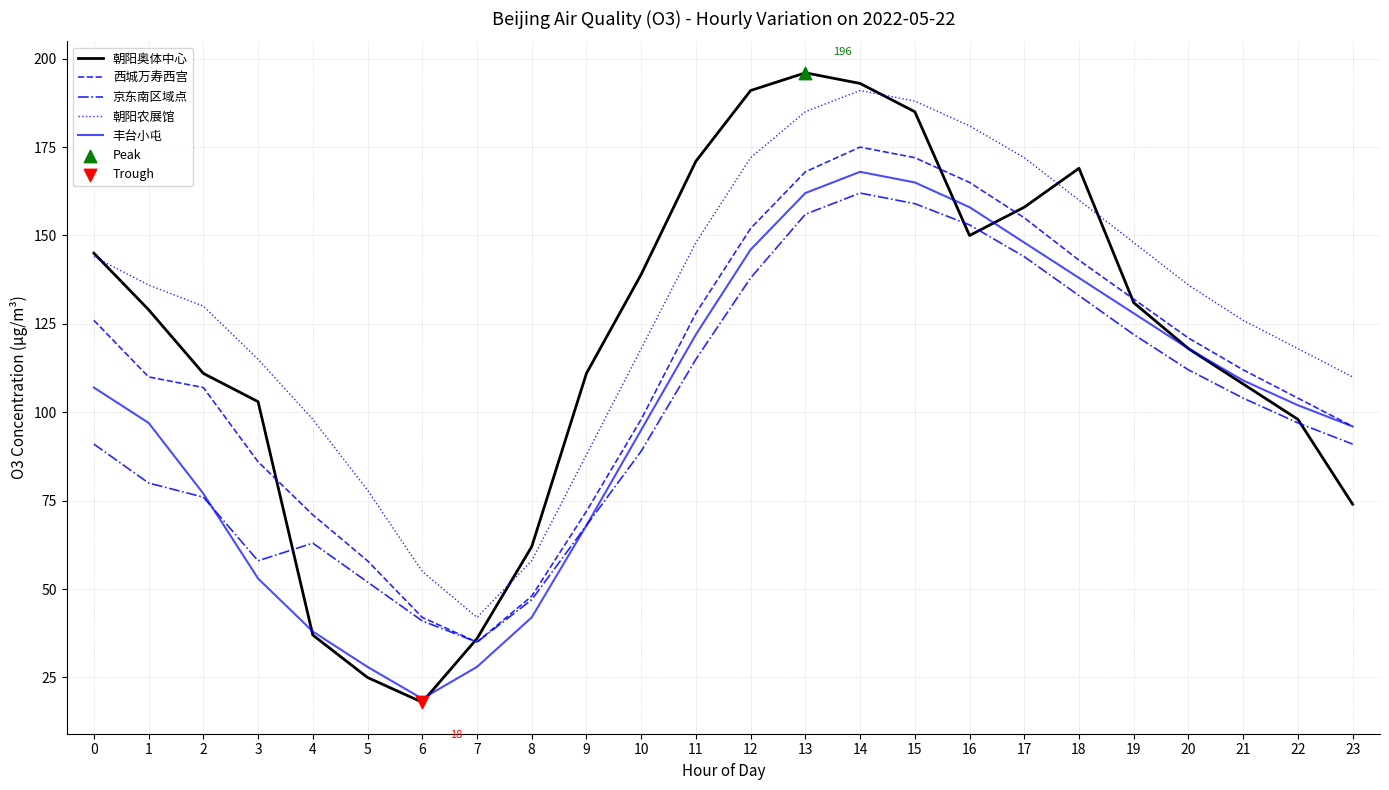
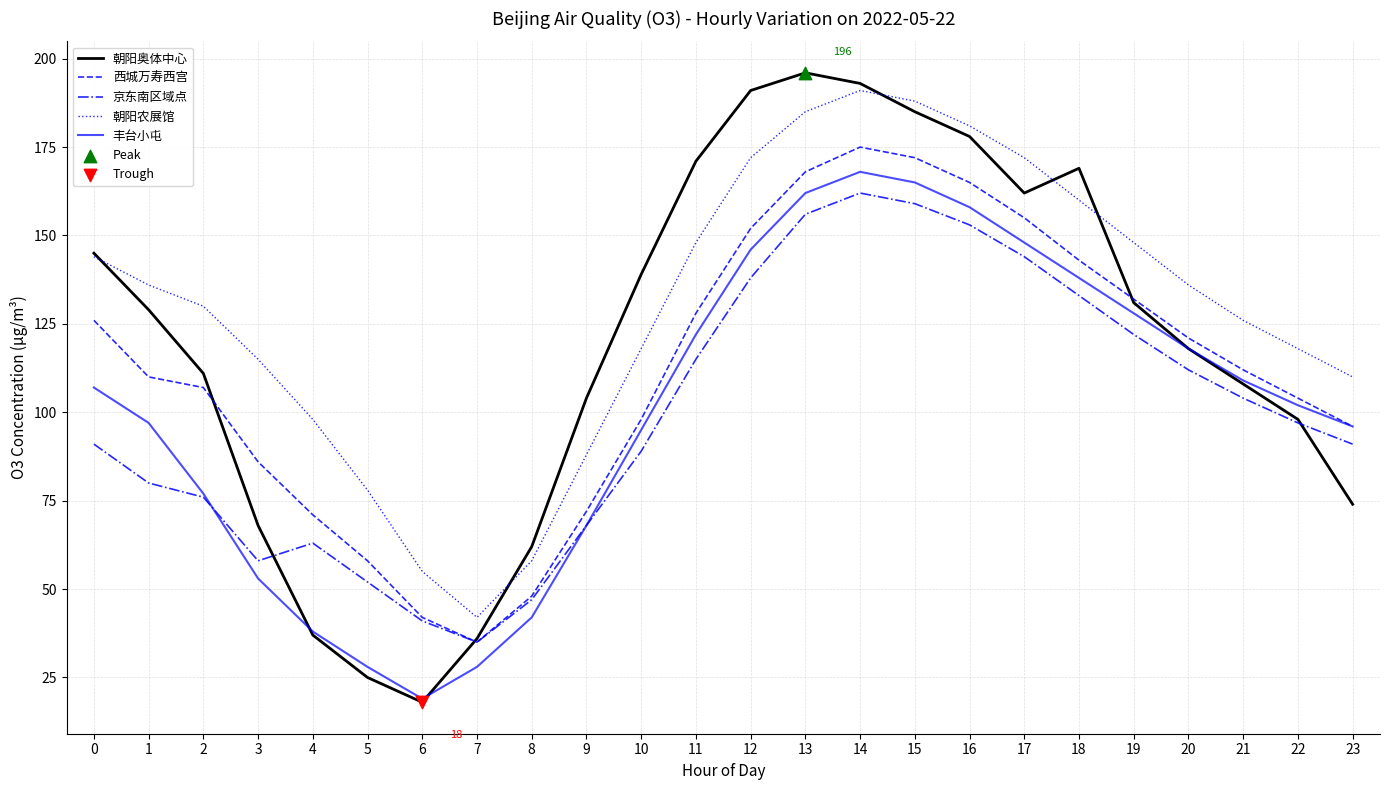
朝阳奥体中心, 3: 103 -> 68
朝阳奥体中心, 9: 111 -> 104
朝阳奥体中心, 16: 150 -> 178
朝阳奥体中心, 17: 158 -> 162
